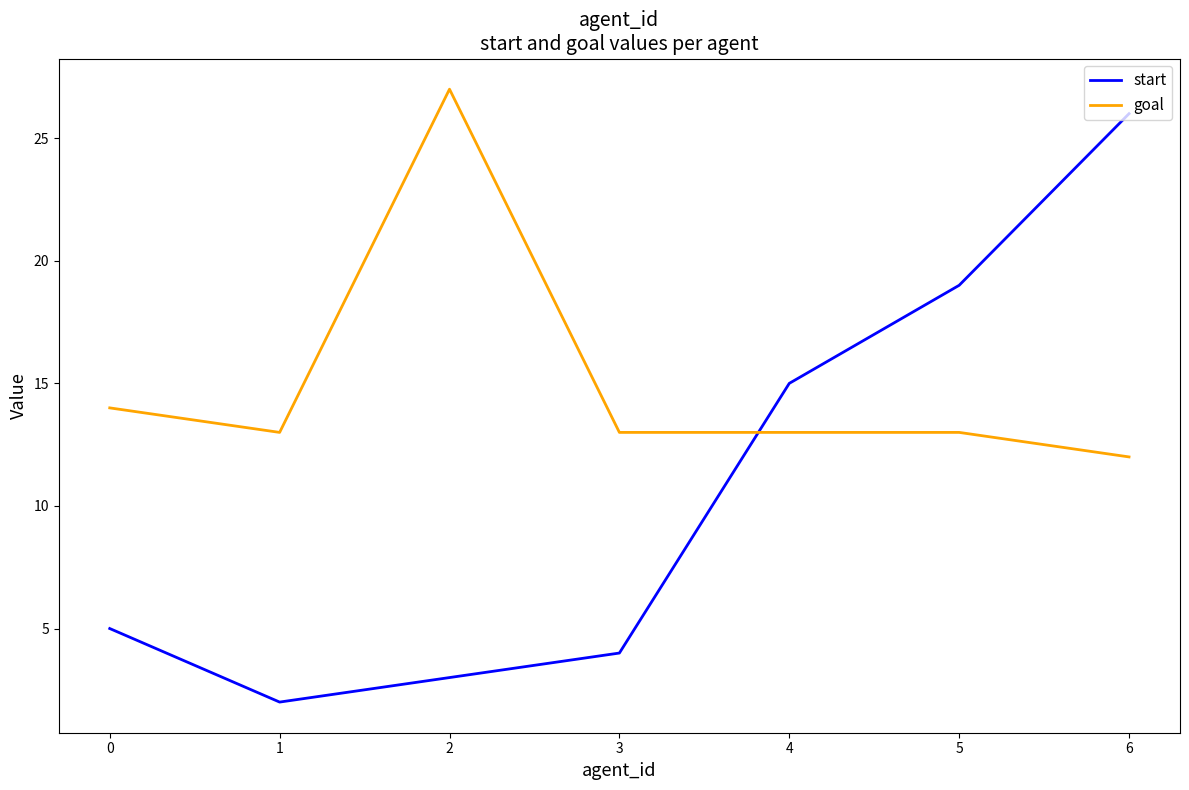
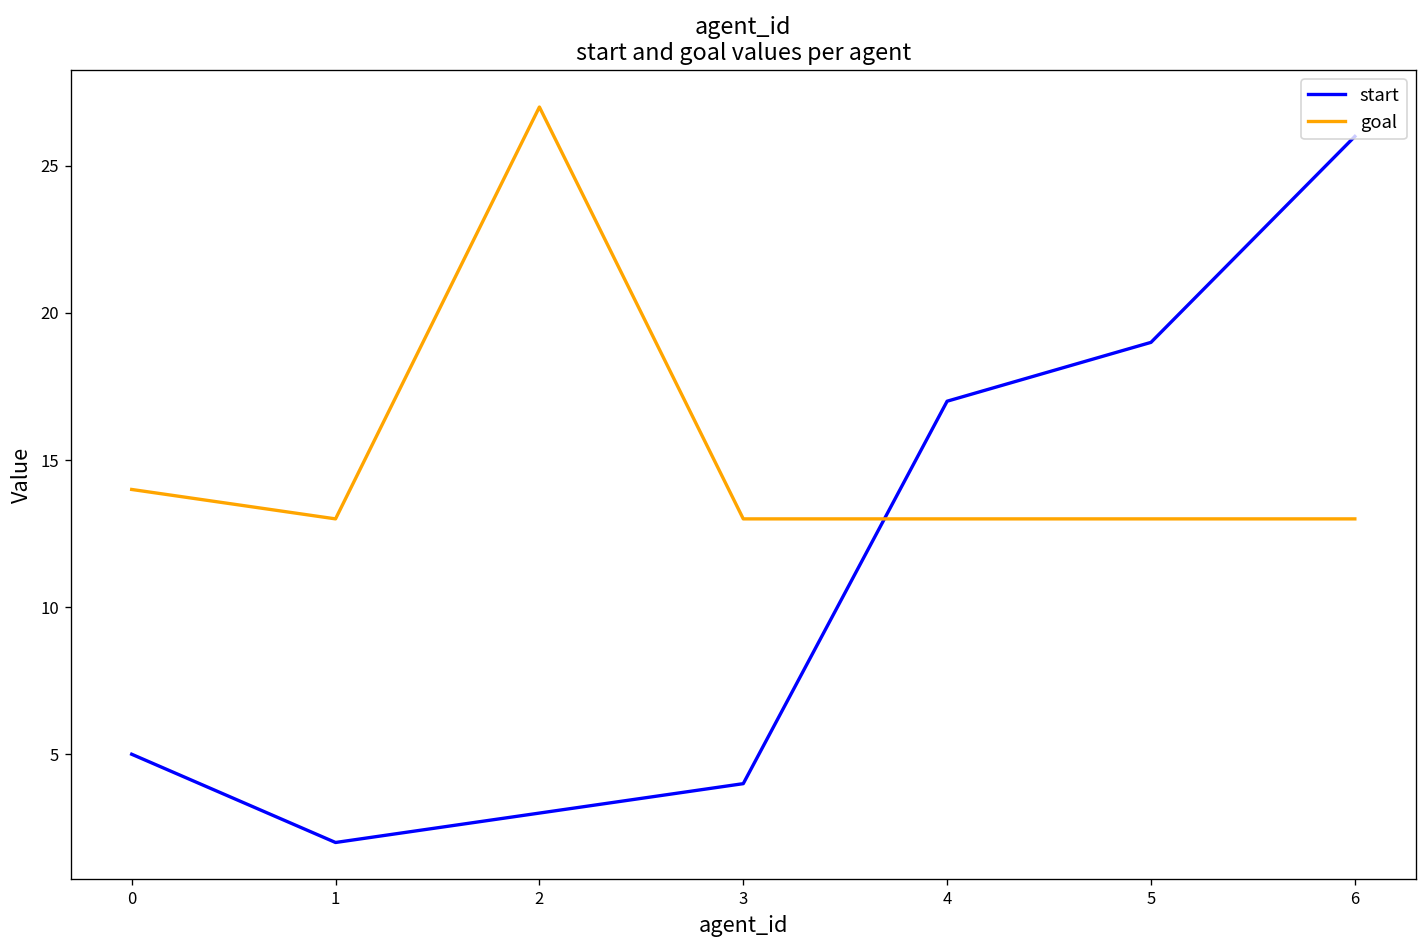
start, 4: 15 -> 17
goal, 6: 12 -> 13
